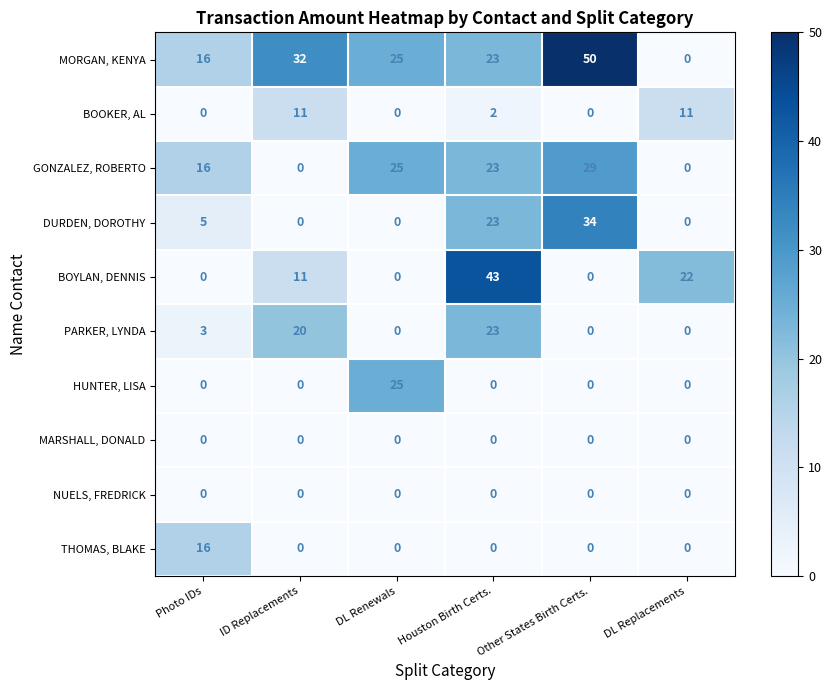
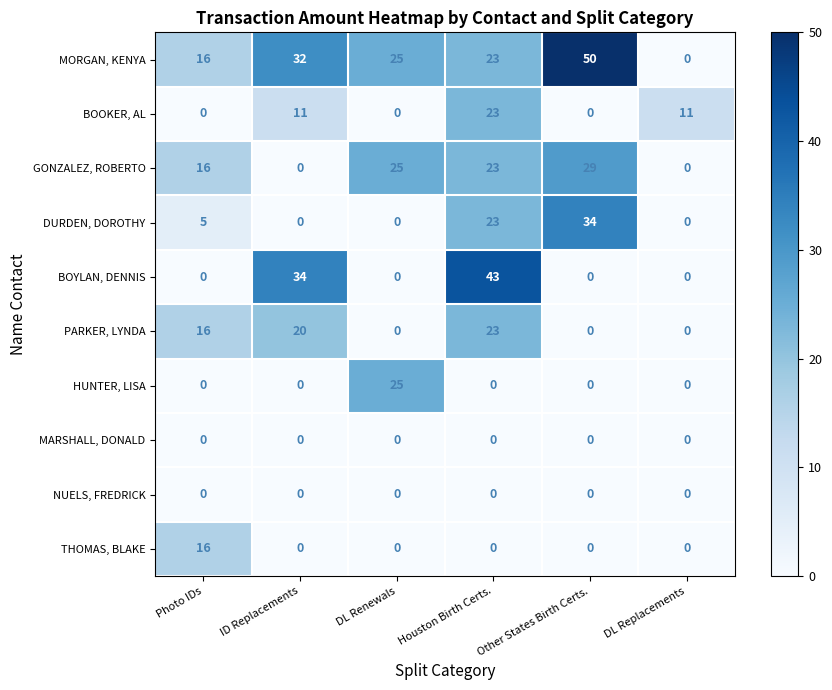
BOOKER, AL, Houston Birth Certs.: 2 -> 23
BOYLAN, DENNIS, ID Replacements: 11 -> 34
BOYLAN, DENNIS, DL Replacements: 22 -> 0
PARKER, LYNDA, Photo IDs: 3 -> 16
